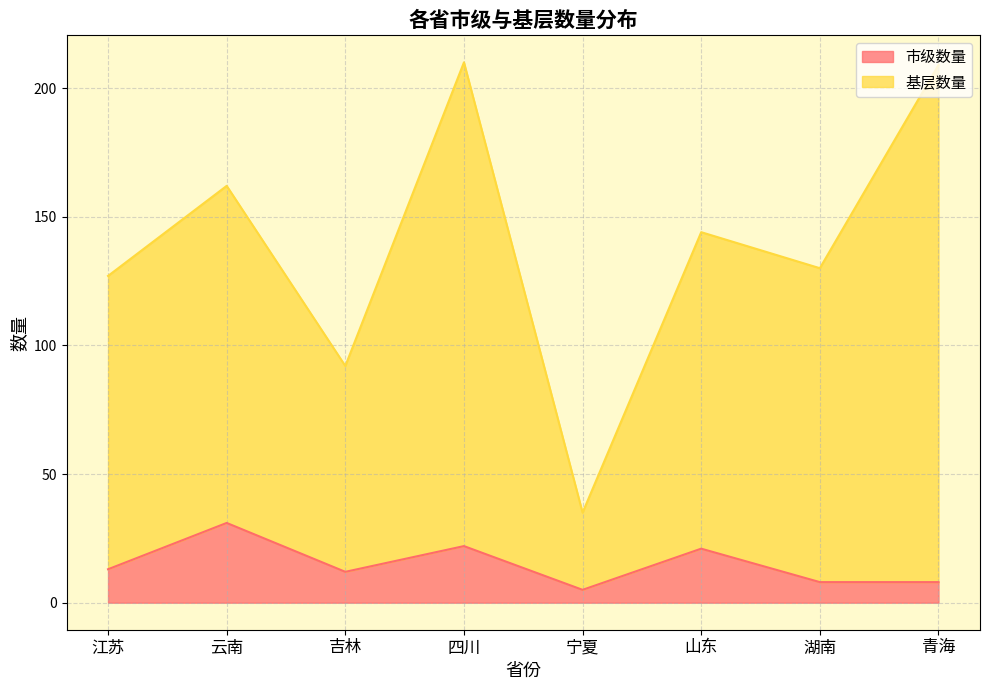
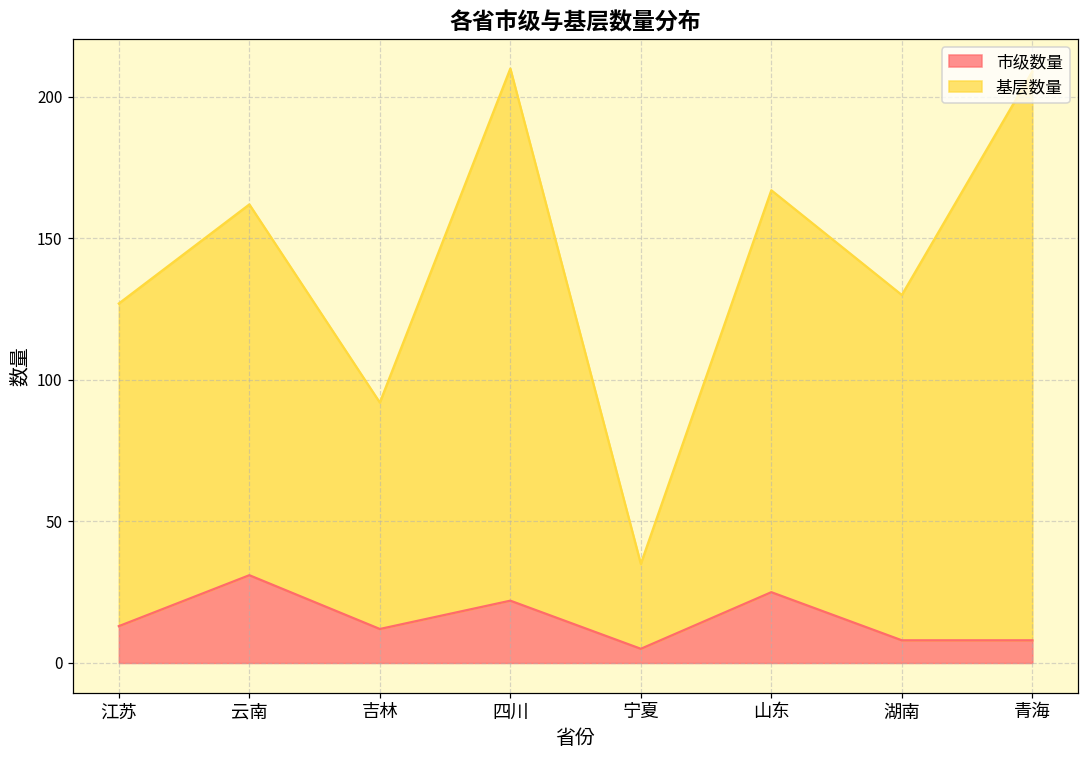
市级数量, 山东: 21 -> 25
基层数量, 山东: 123 -> 142
